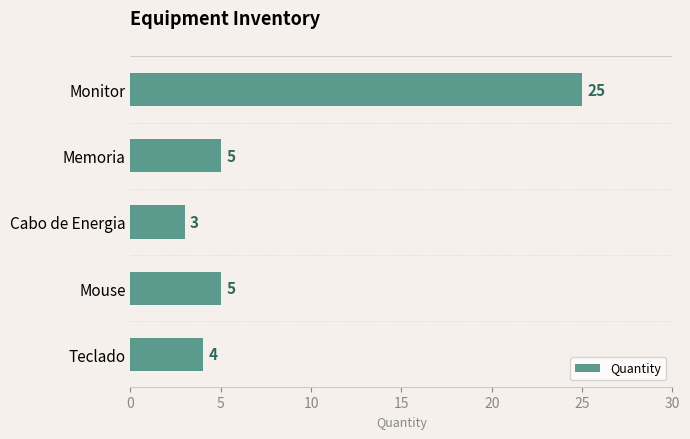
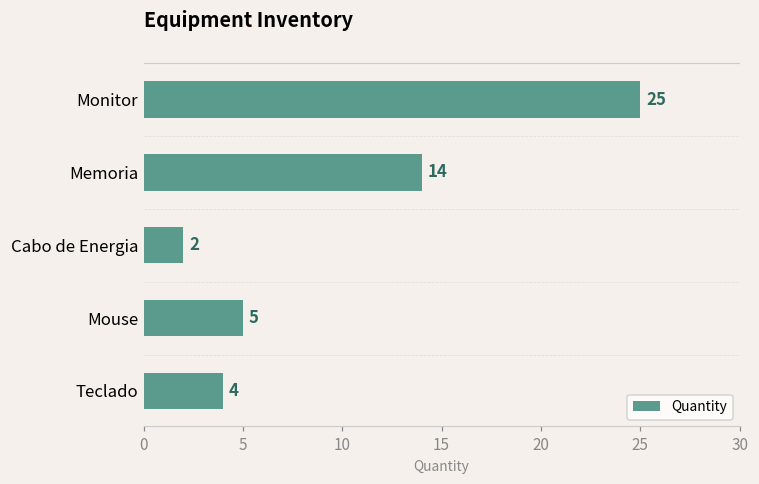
Memoria: 5 -> 14
Cabo de Energia: 3 -> 2
